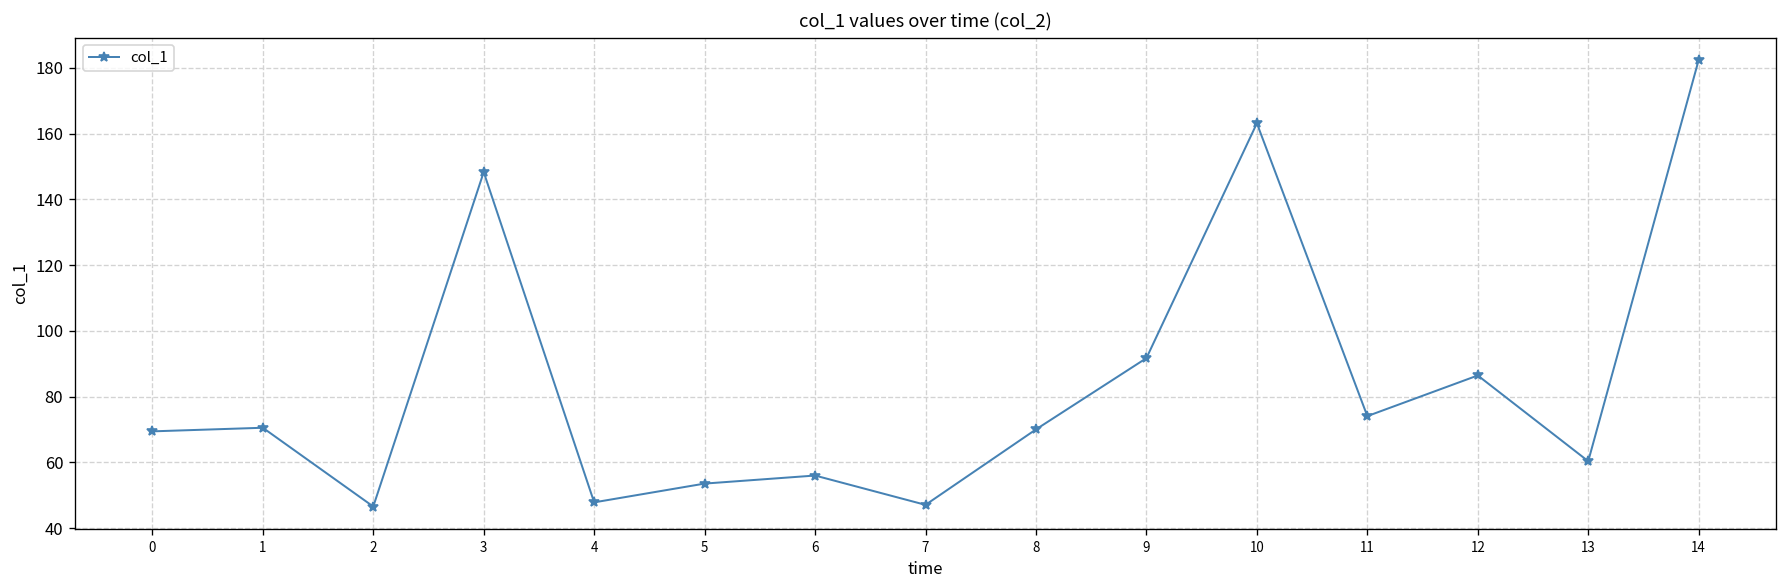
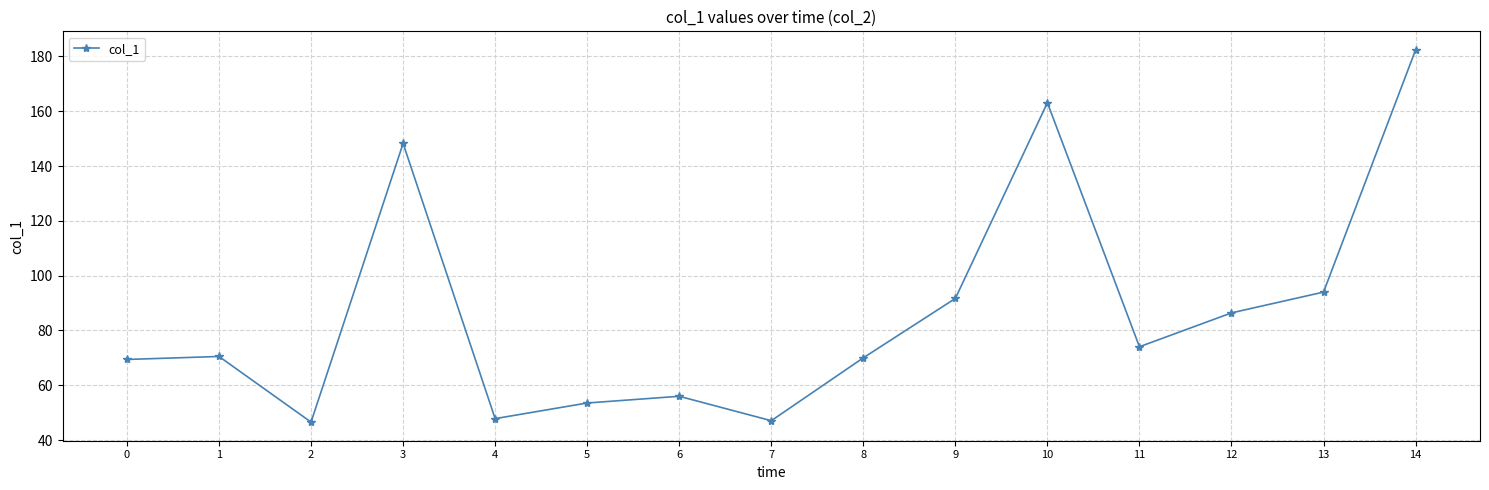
13: 60 -> 94
